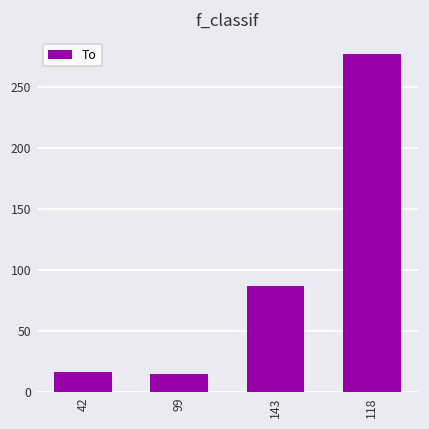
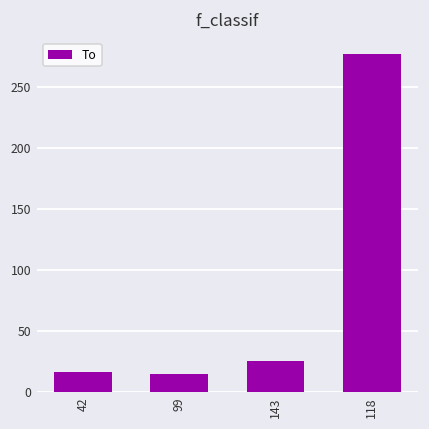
143: 87 -> 26
